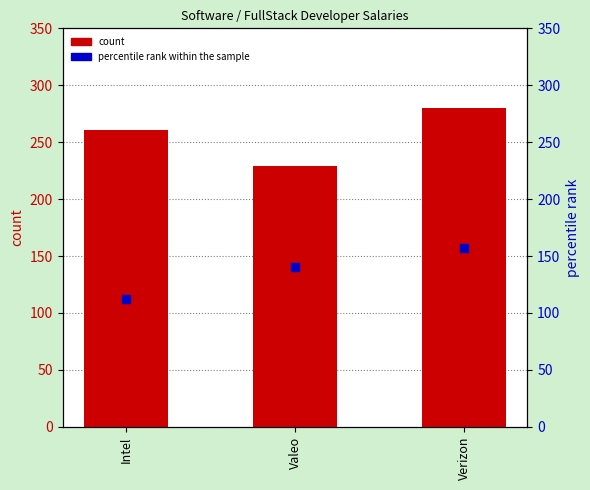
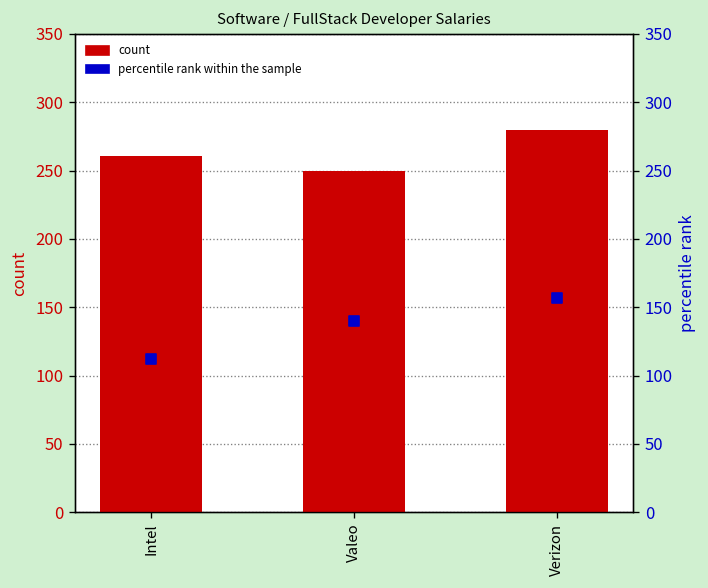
count, Valeo: 229 -> 250
